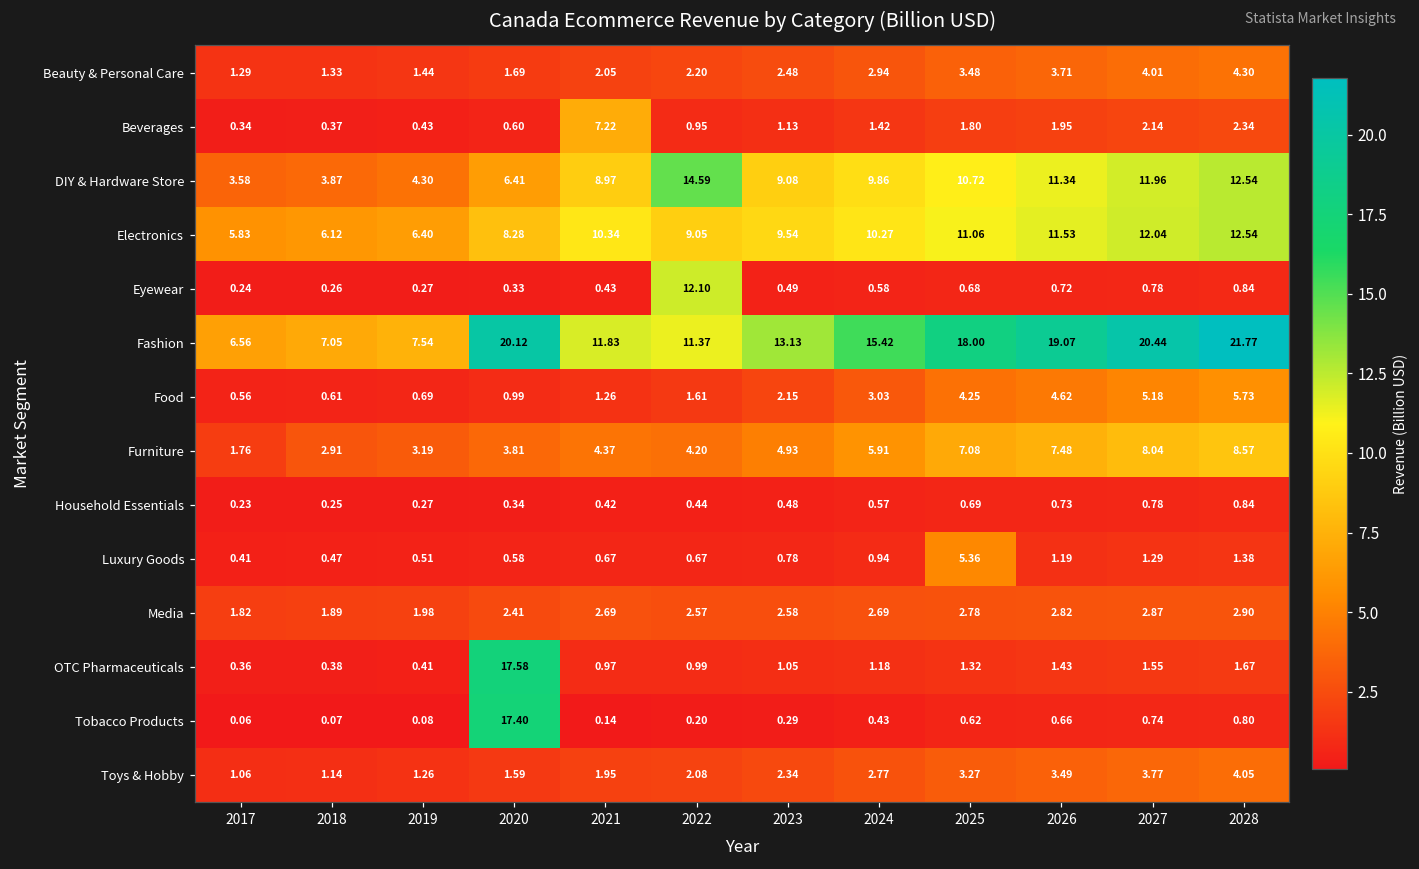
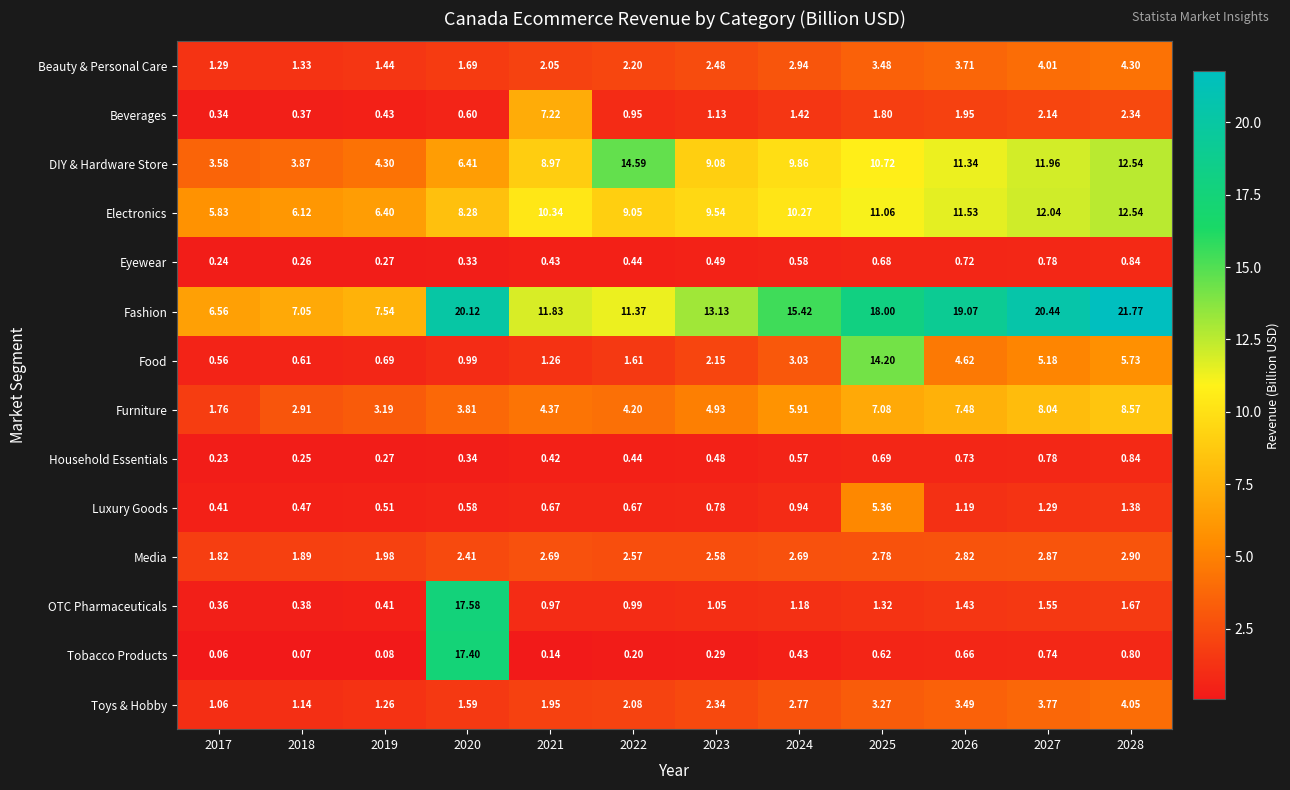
Eyewear, 2022: 12.10 -> 0.44
Food, 2025: 4.25 -> 14.20
